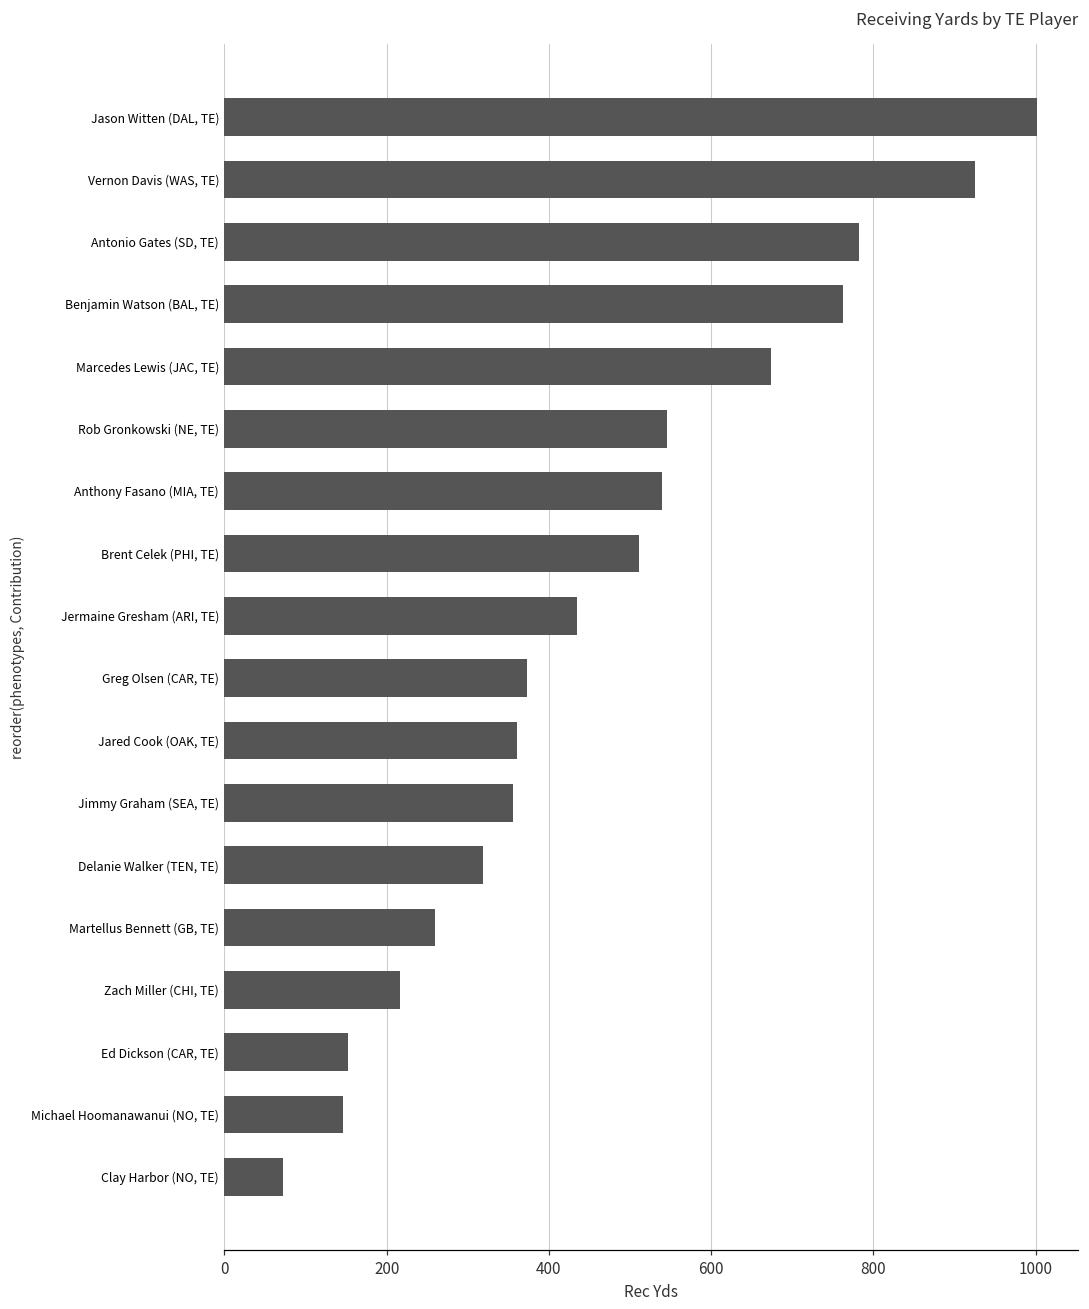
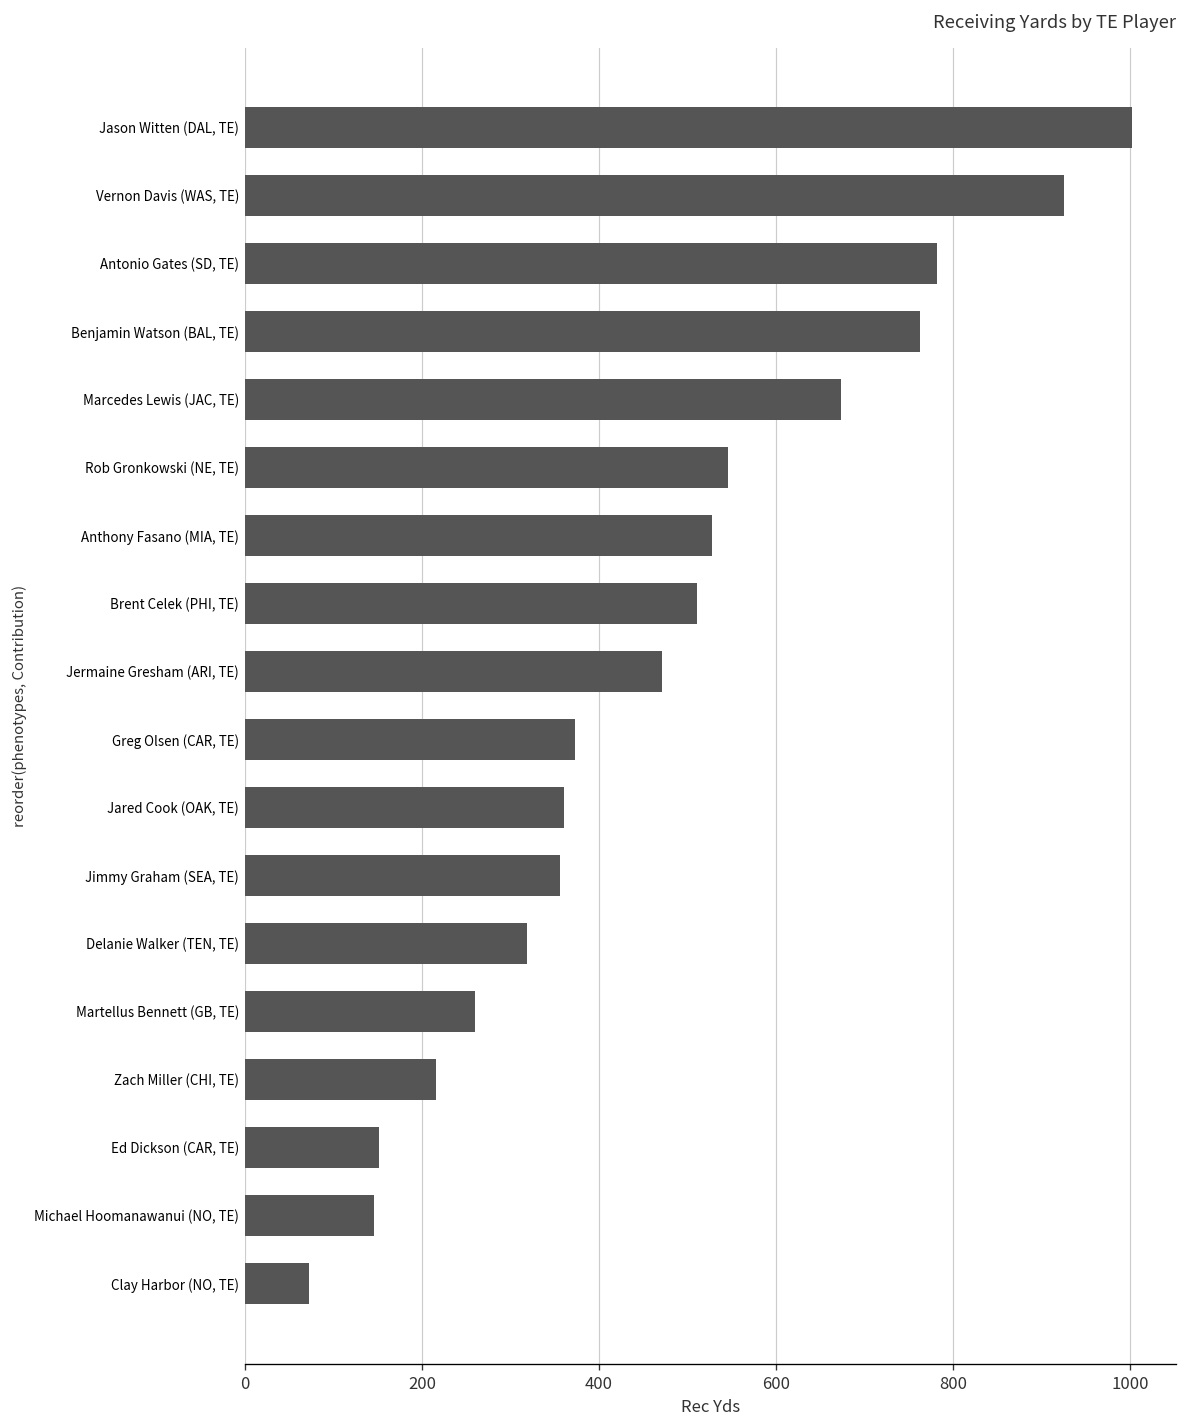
Anthony Fasano (MIA, TE): 540 -> 530
Jermaine Gresham (ARI, TE): 440 -> 470
